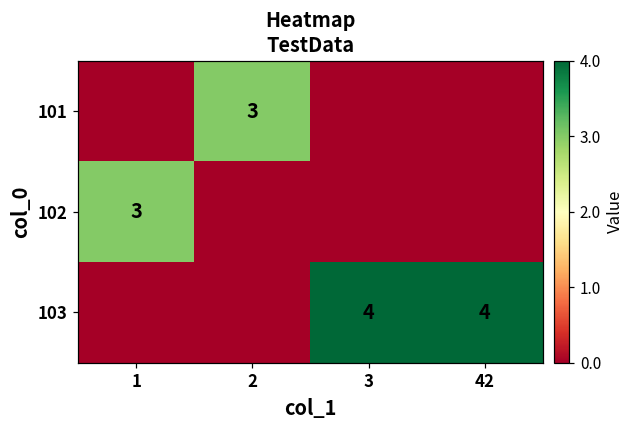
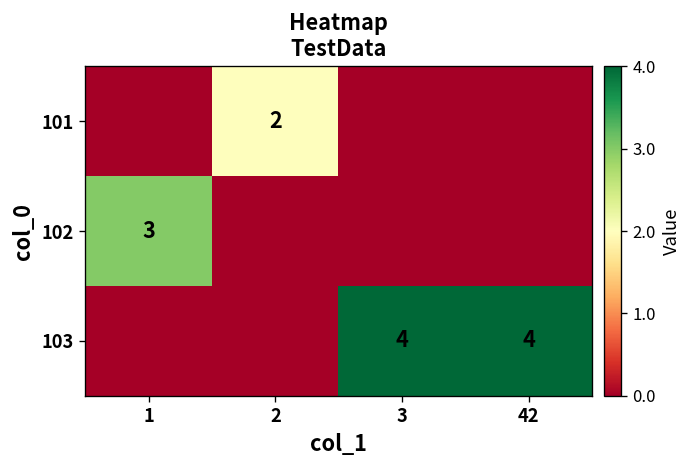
101, 2: 3 -> 2
